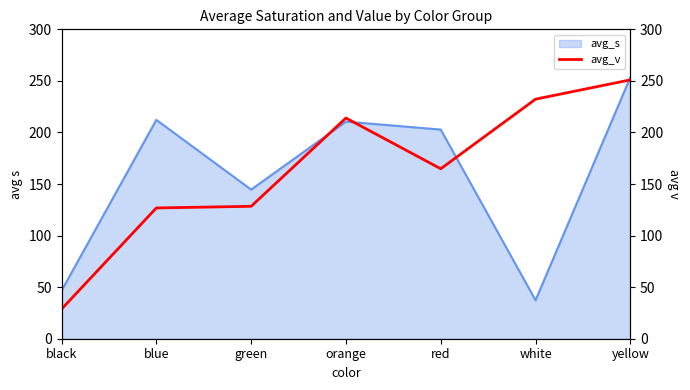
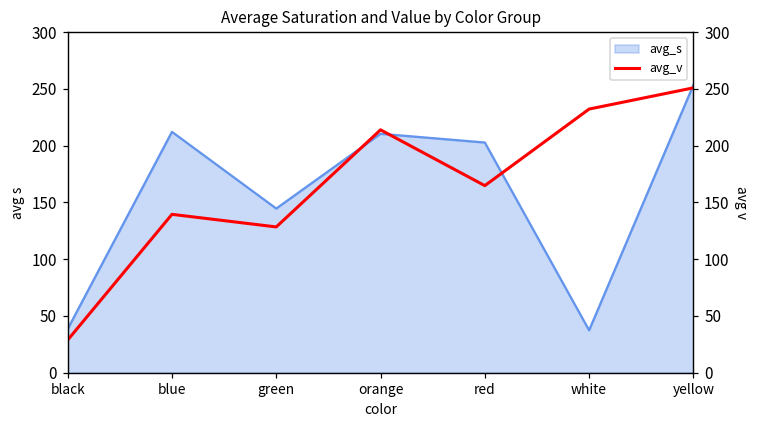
avg_s, black: 47 -> 38
avg_v, blue: 127 -> 140
